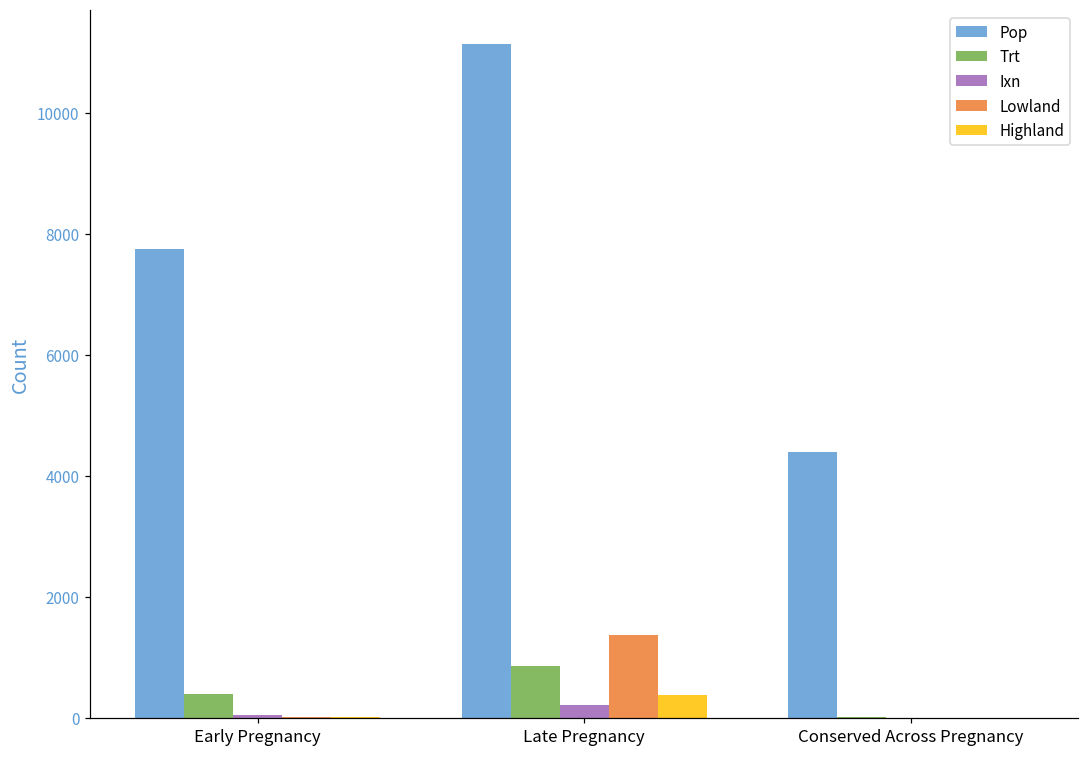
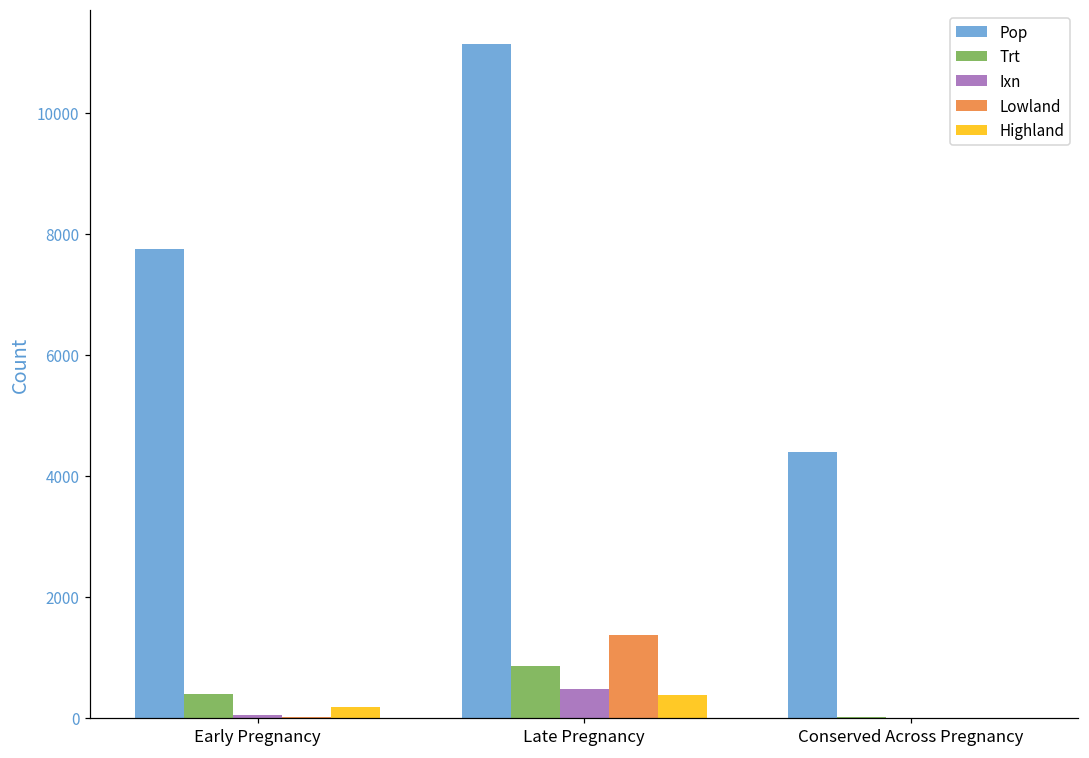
Highland, Early Pregnancy: 0 -> 200
Ixn, Late Pregnancy: 200 -> 500
